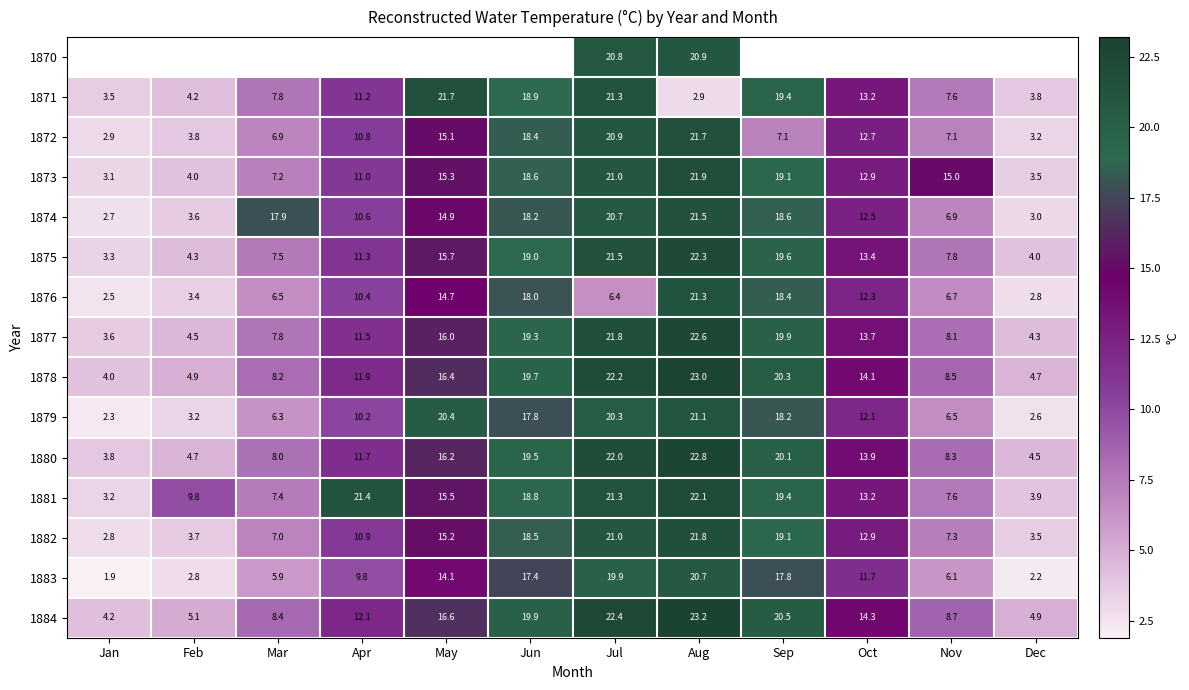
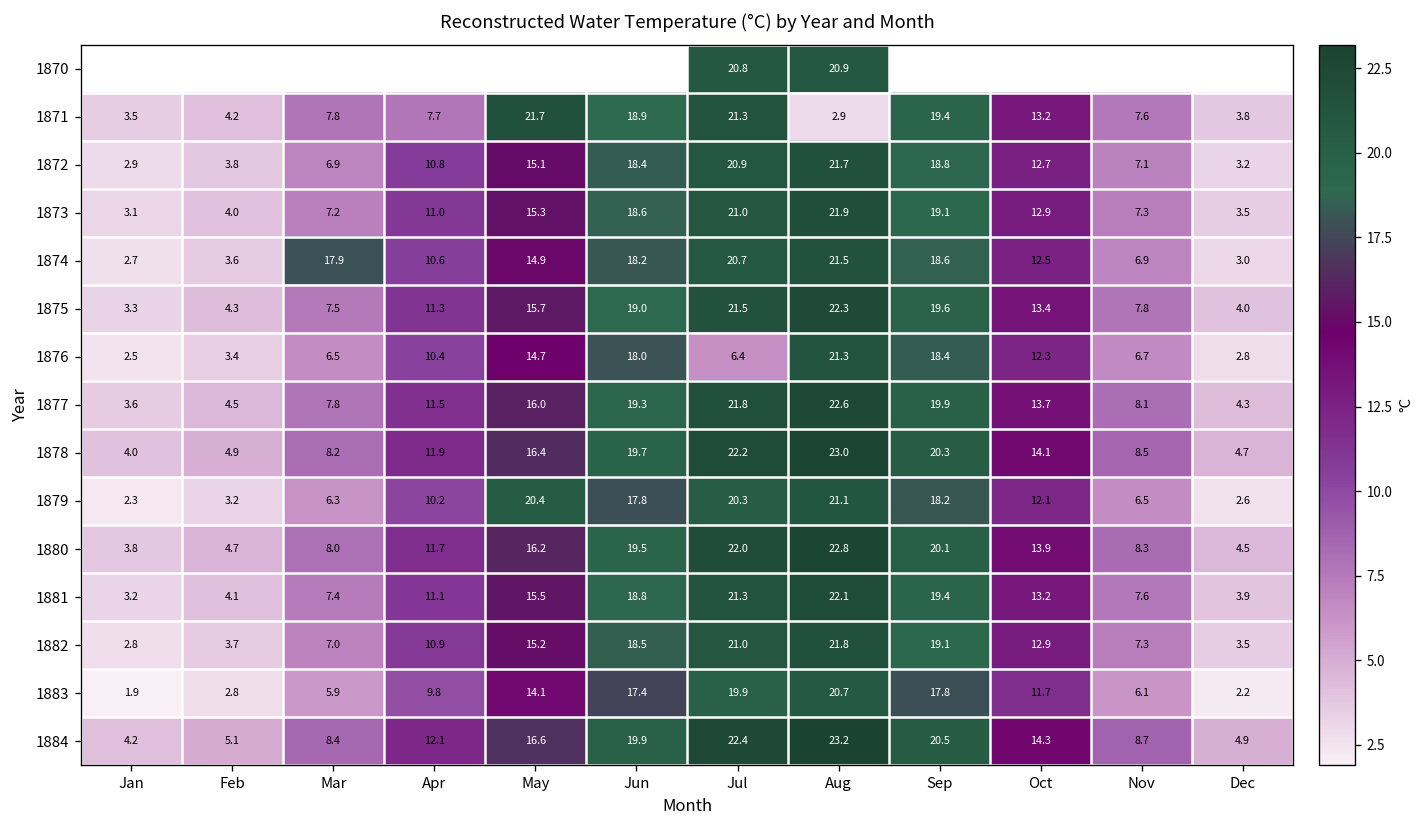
1871, Apr: 11.2 -> 7.7
1872, Sep: 7.1 -> 18.8
1873, Nov: 15.0 -> 7.3
1881, Feb: 9.8 -> 4.1
1881, Apr: 21.4 -> 11.1
